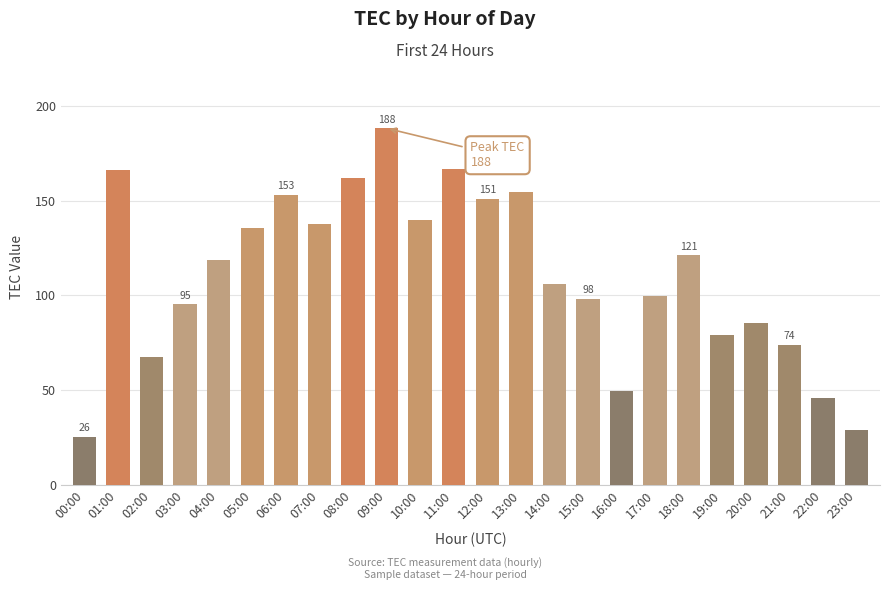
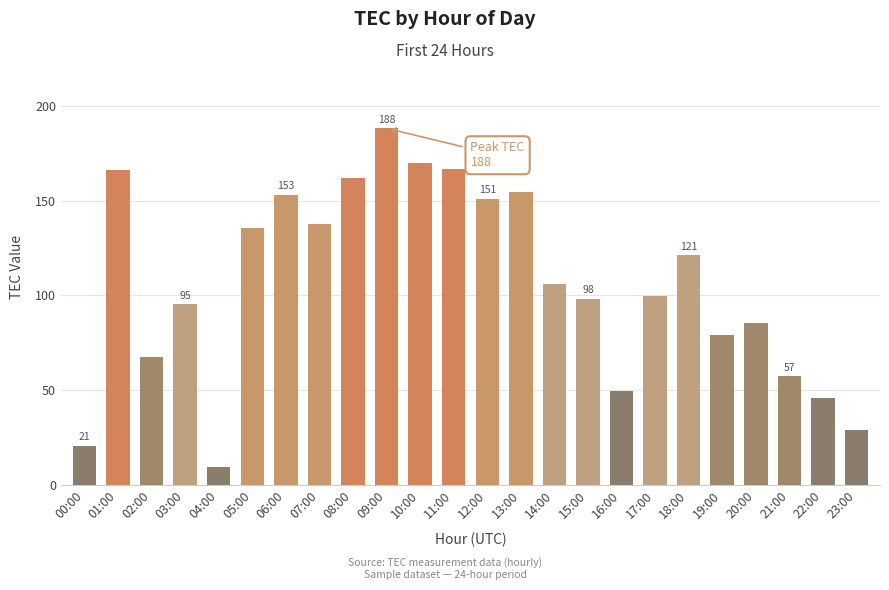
00:00: 26 -> 21
04:00: 119 -> 10
10:00: 140 -> 170
21:00: 74 -> 57
